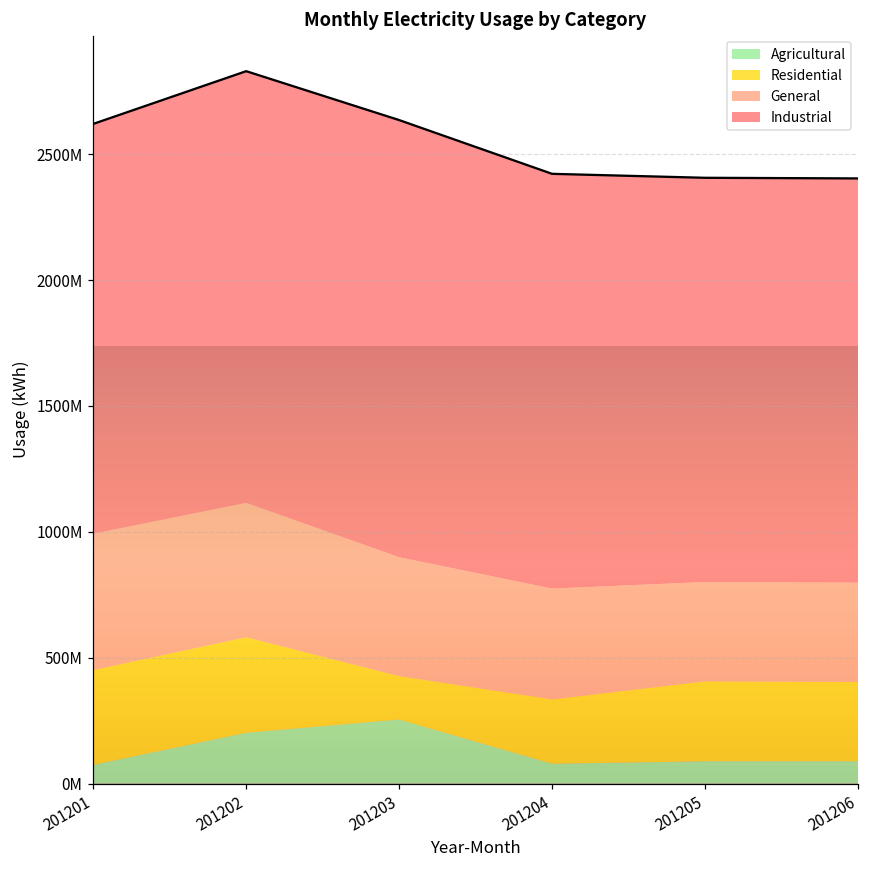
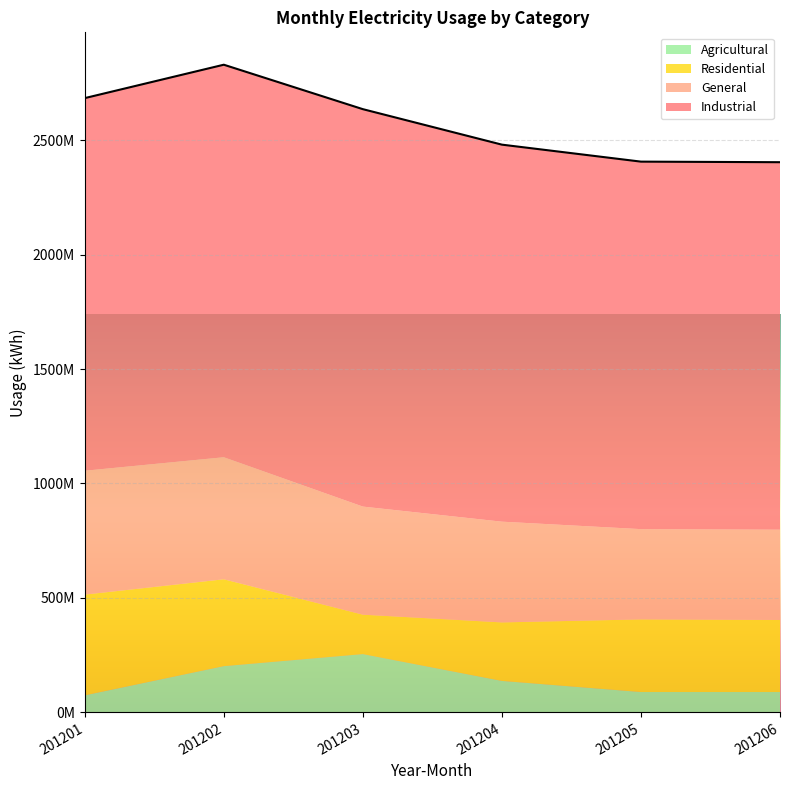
Residential, 201201: 380000000 -> 440000000
Agricultural, 201204: 80000000 -> 140000000
